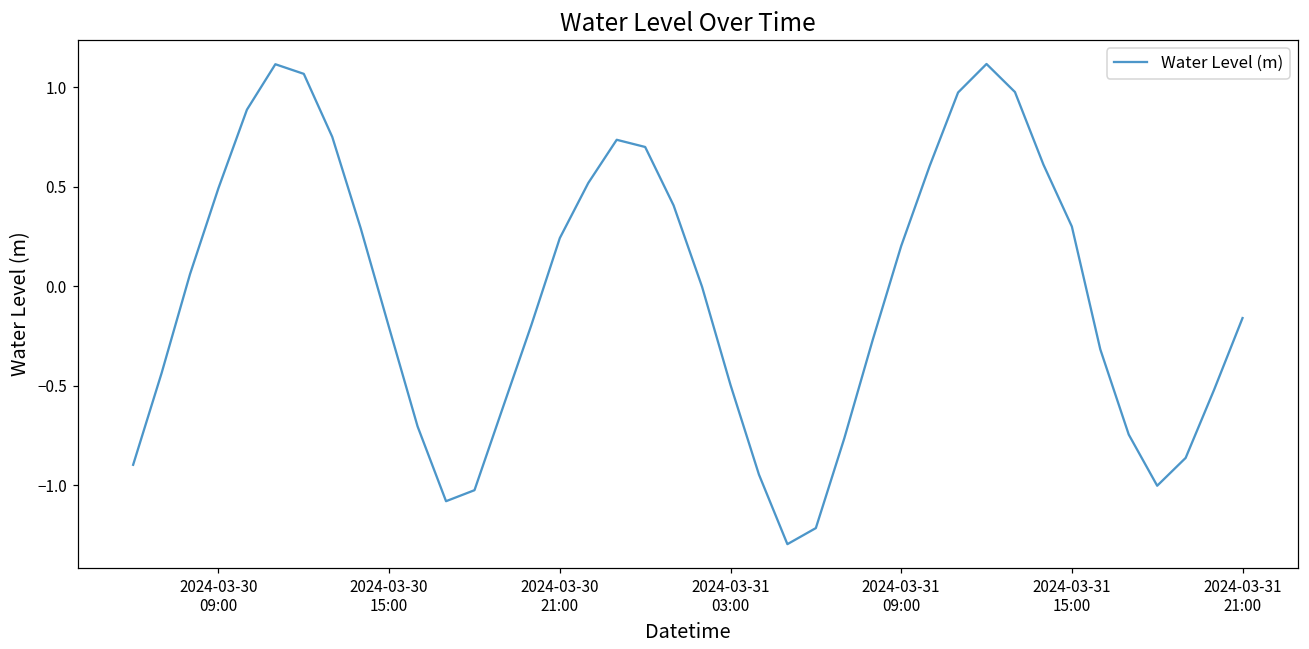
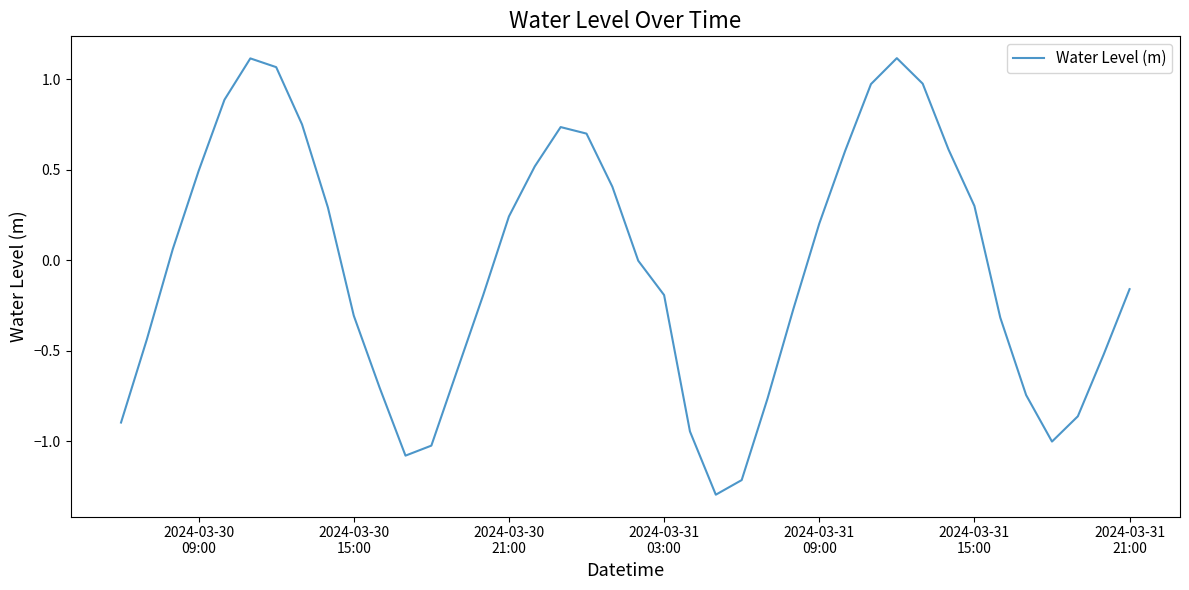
2024-03-30 15:00: -0.21 -> -0.31
2024-03-31 03:00: -0.50 -> -0.19
